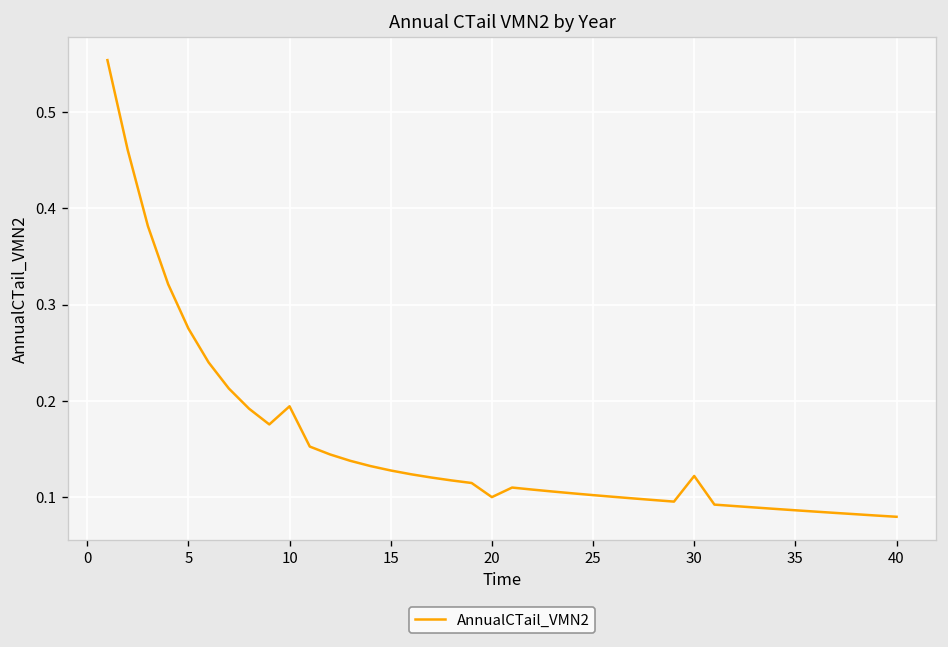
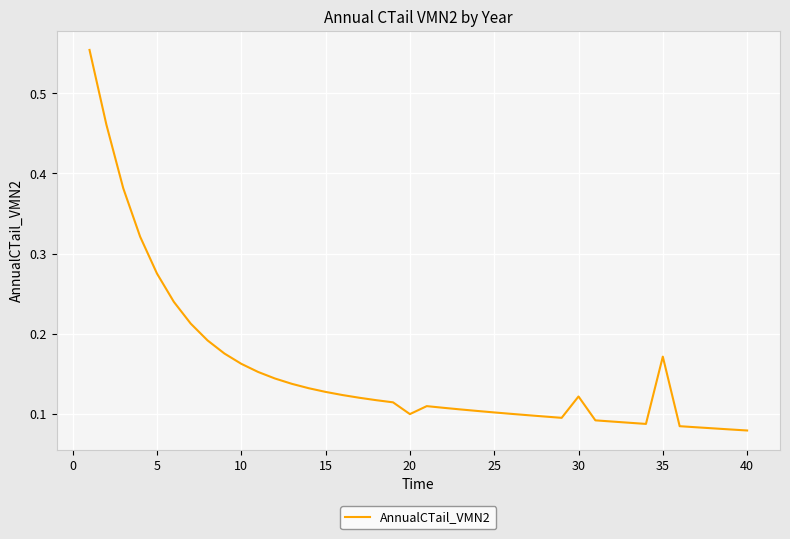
10: 0.19 -> 0.16
35: 0.09 -> 0.17
